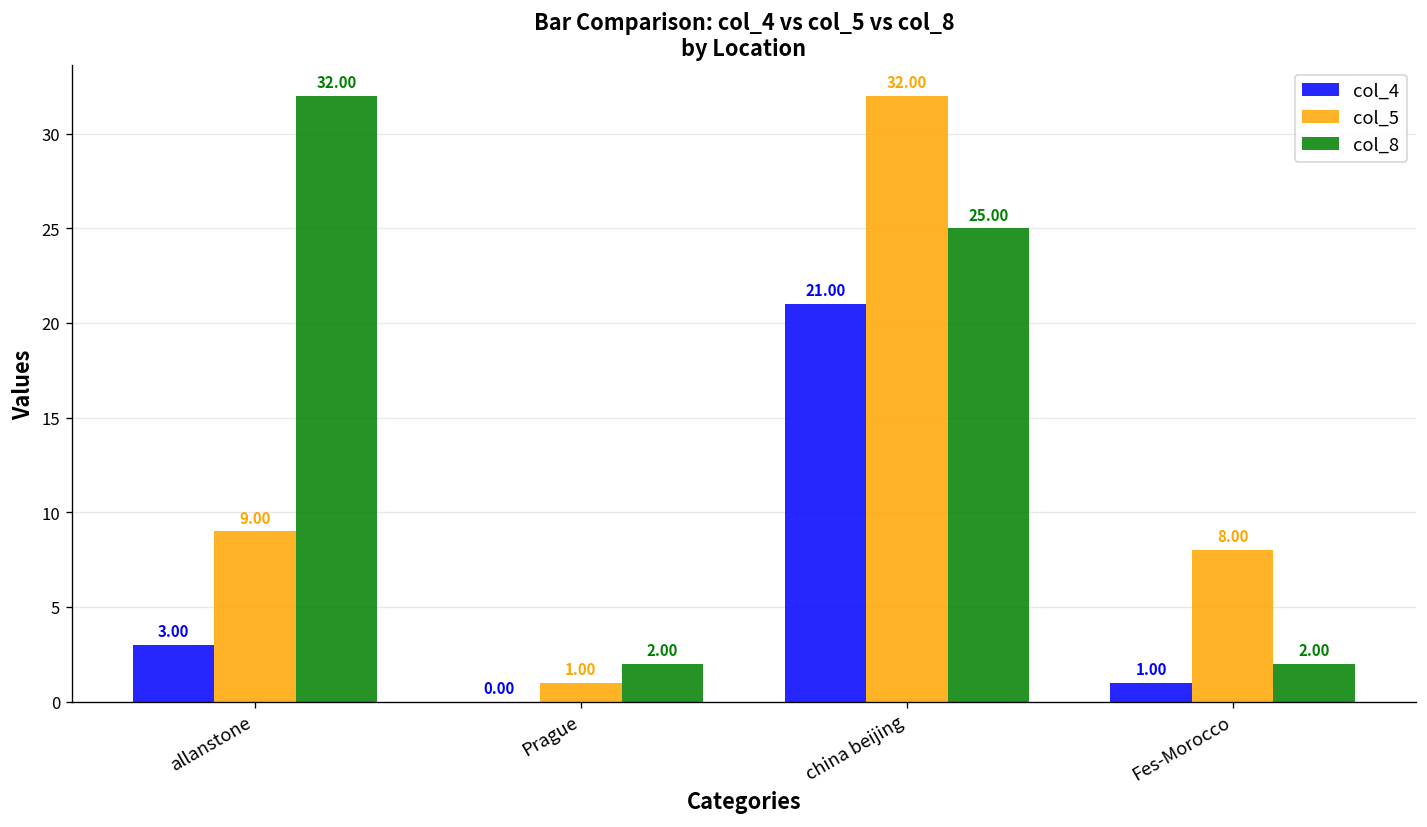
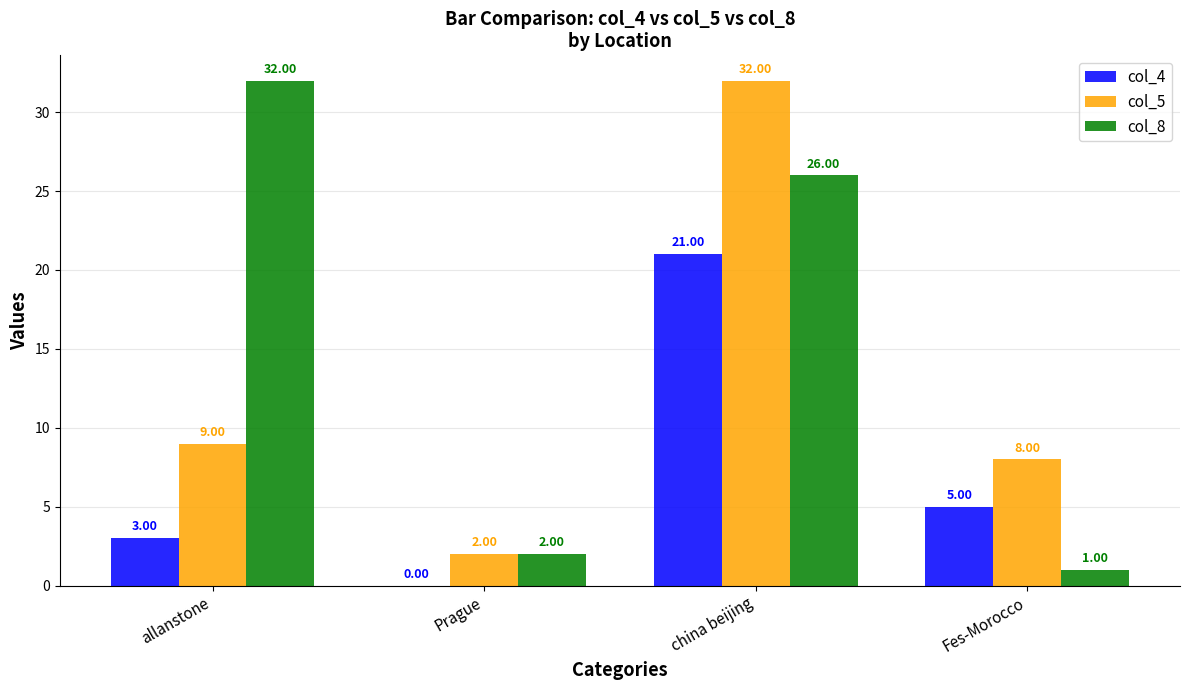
col_5, Prague: 1.00 -> 2.00
col_8, china beijing: 25.00 -> 26.00
col_4, Fes-Morocco: 1.00 -> 5.00
col_8, Fes-Morocco: 2.00 -> 1.00
